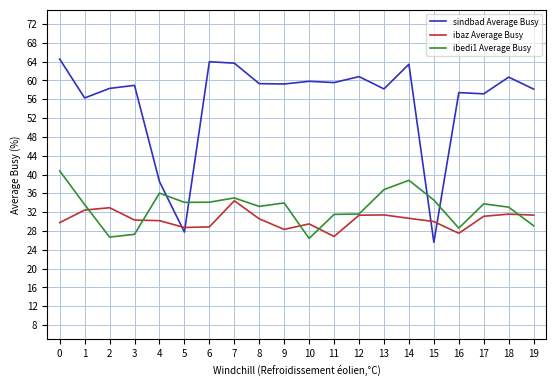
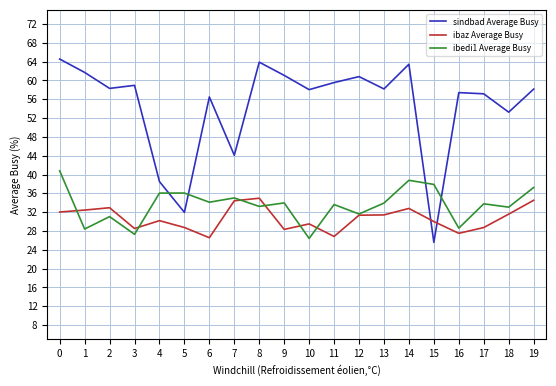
ibaz Average Busy, 0: 30 -> 32
sindbad Average Busy, 1: 56 -> 62
ibedi1 Average Busy, 1: 34 -> 28
ibedi1 Average Busy, 2: 27 -> 31
ibaz Average Busy, 3: 30 -> 29
sindbad Average Busy, 5: 28 -> 32
ibedi1 Average Busy, 5: 34 -> 36
sindbad Average Busy, 6: 64 -> 57
ibaz Average Busy, 6: 29 -> 27
sindbad Average Busy, 7: 64 -> 44
sindbad Average Busy, 8: 59 -> 64
ibaz Average Busy, 8: 31 -> 35
sindbad Average Busy, 9: 59 -> 61
sindbad Average Busy, 10: 60 -> 58
ibedi1 Average Busy, 11: 32 -> 34
ibedi1 Average Busy, 13: 37 -> 34
ibaz Average Busy, 14: 31 -> 33
ibedi1 Average Busy, 15: 35 -> 38
ibaz Average Busy, 17: 31 -> 29
sindbad Average Busy, 18: 61 -> 53
ibaz Average Busy, 19: 31 -> 35
ibedi1 Average Busy, 19: 29 -> 37
